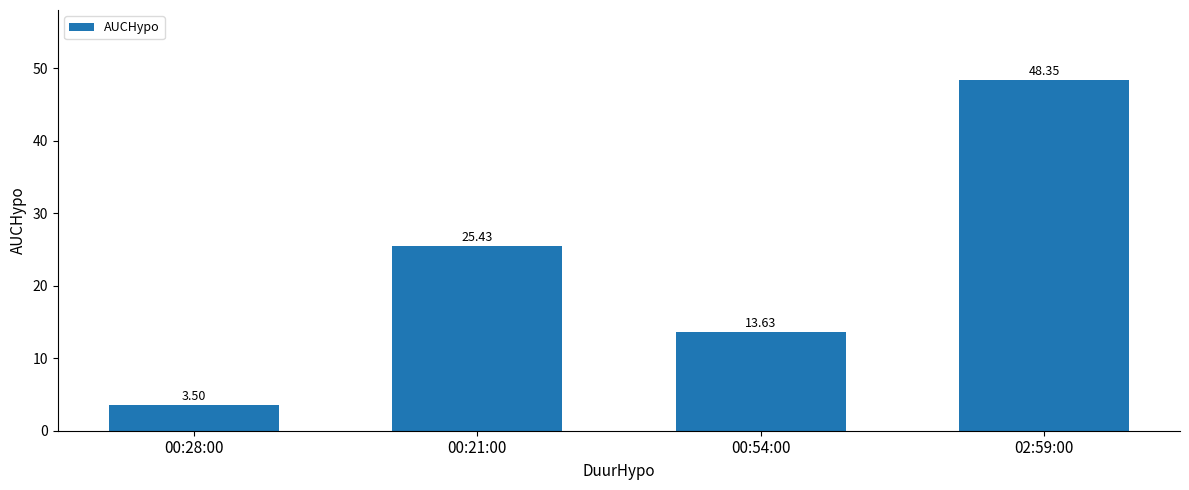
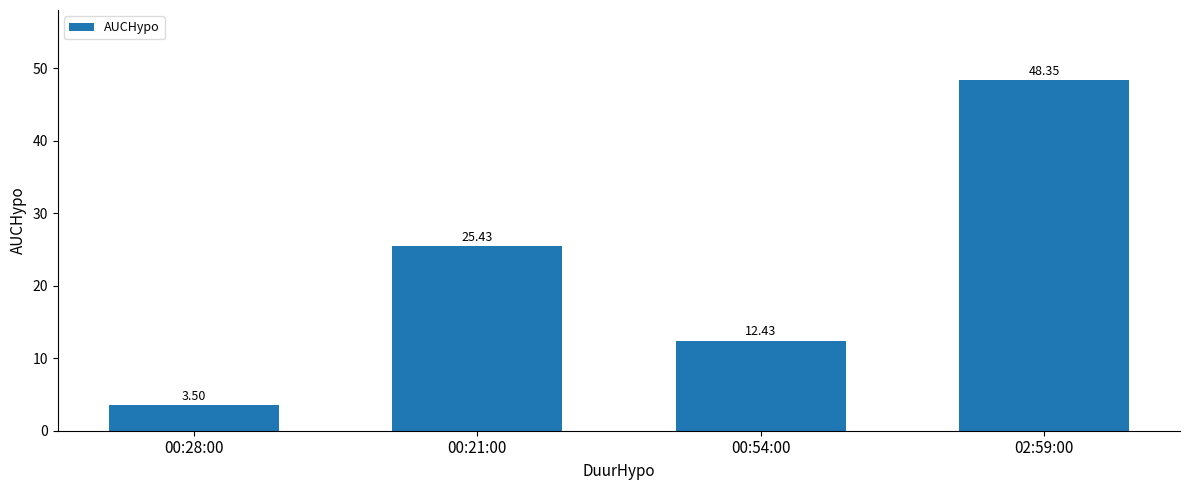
00:54:00: 13.63 -> 12.43
